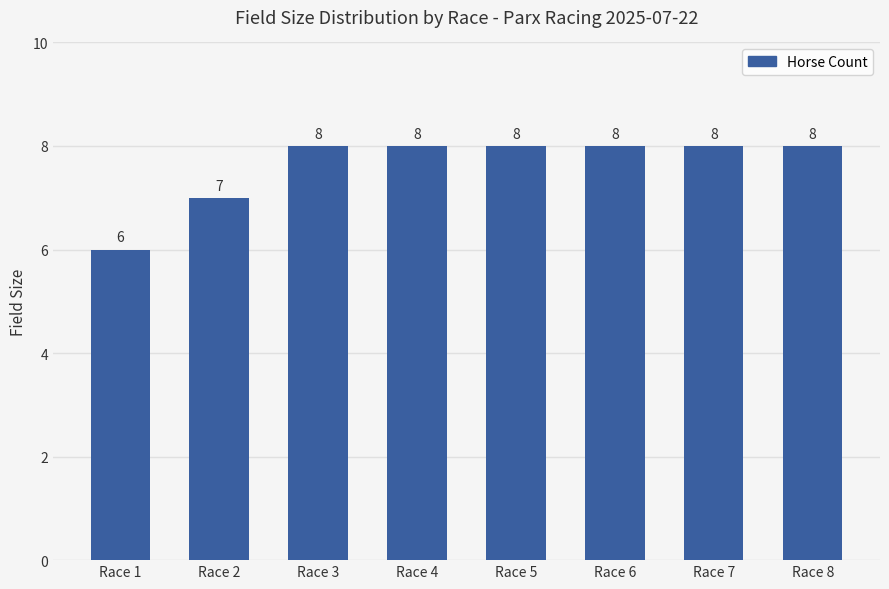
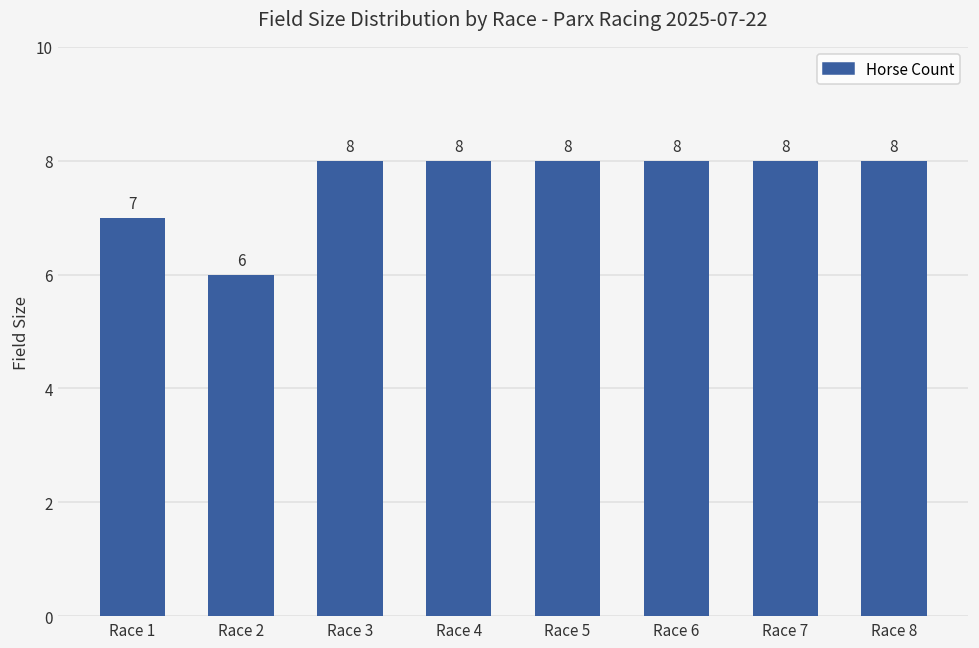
Race 1: 6 -> 7
Race 2: 7 -> 6
